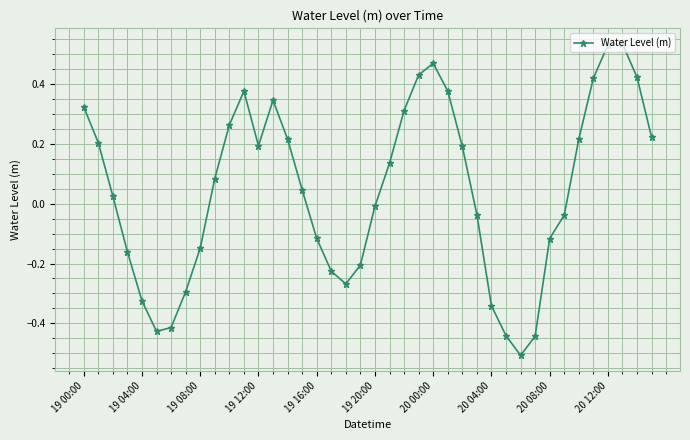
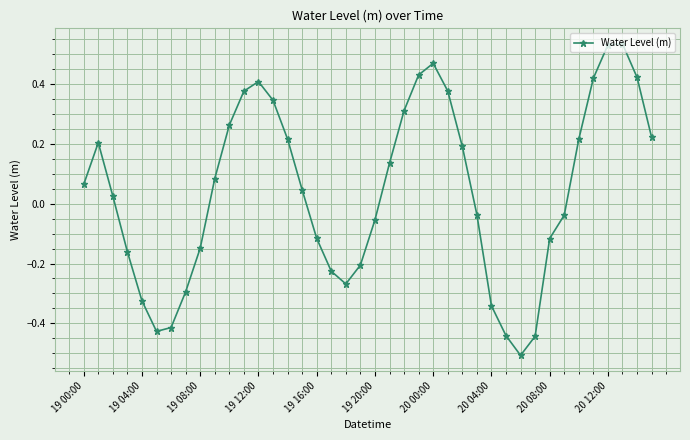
19 00:00: 0.32 -> 0.06
19 12:00: 0.19 -> 0.41
19 20:00: -0.01 -> -0.05
